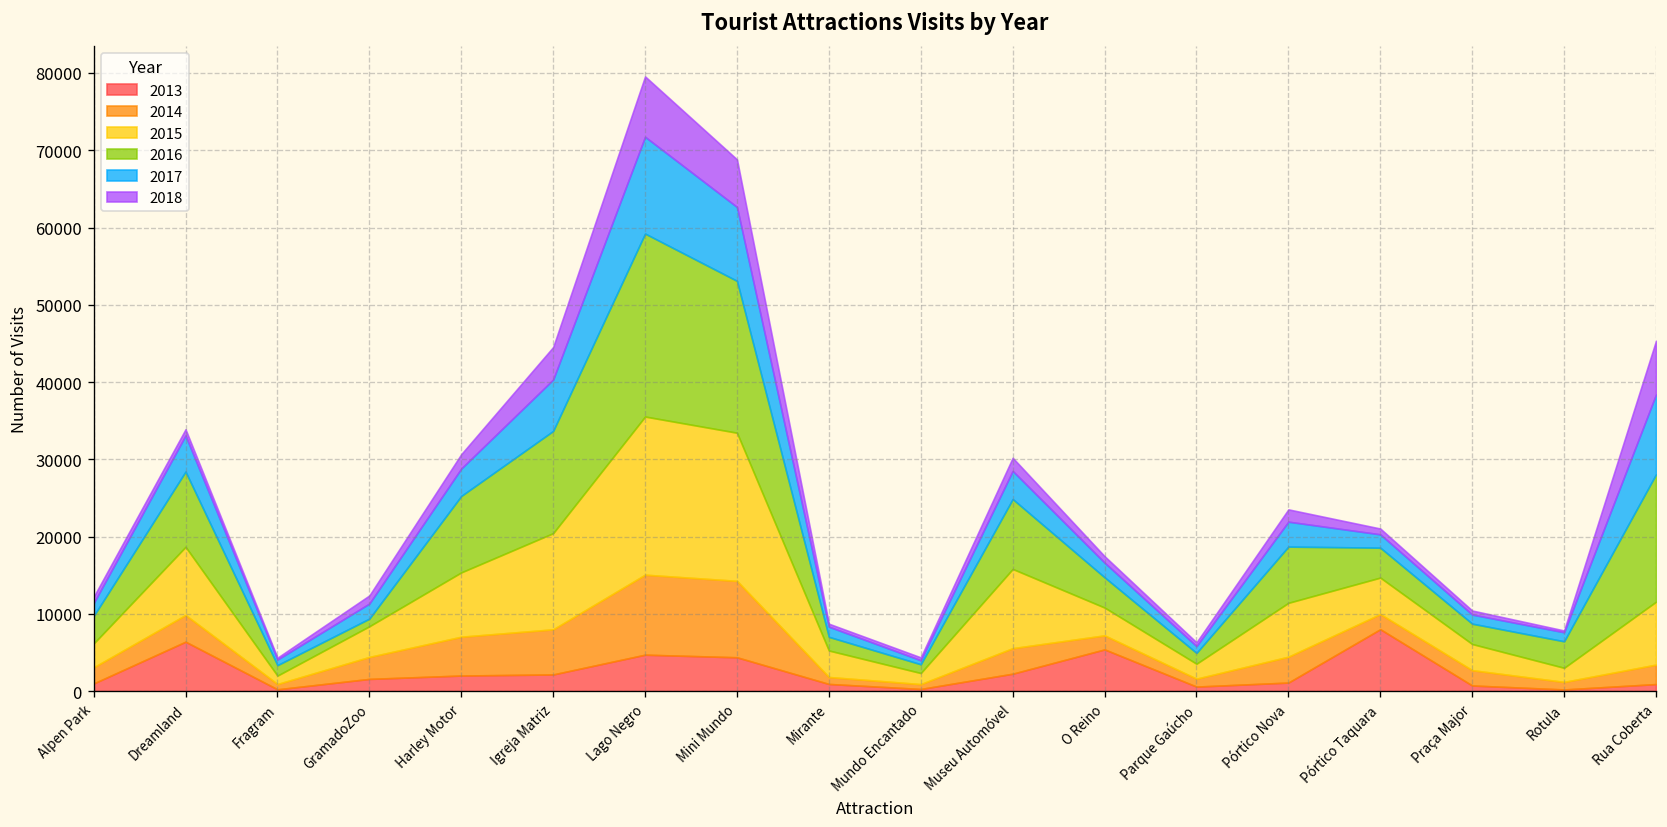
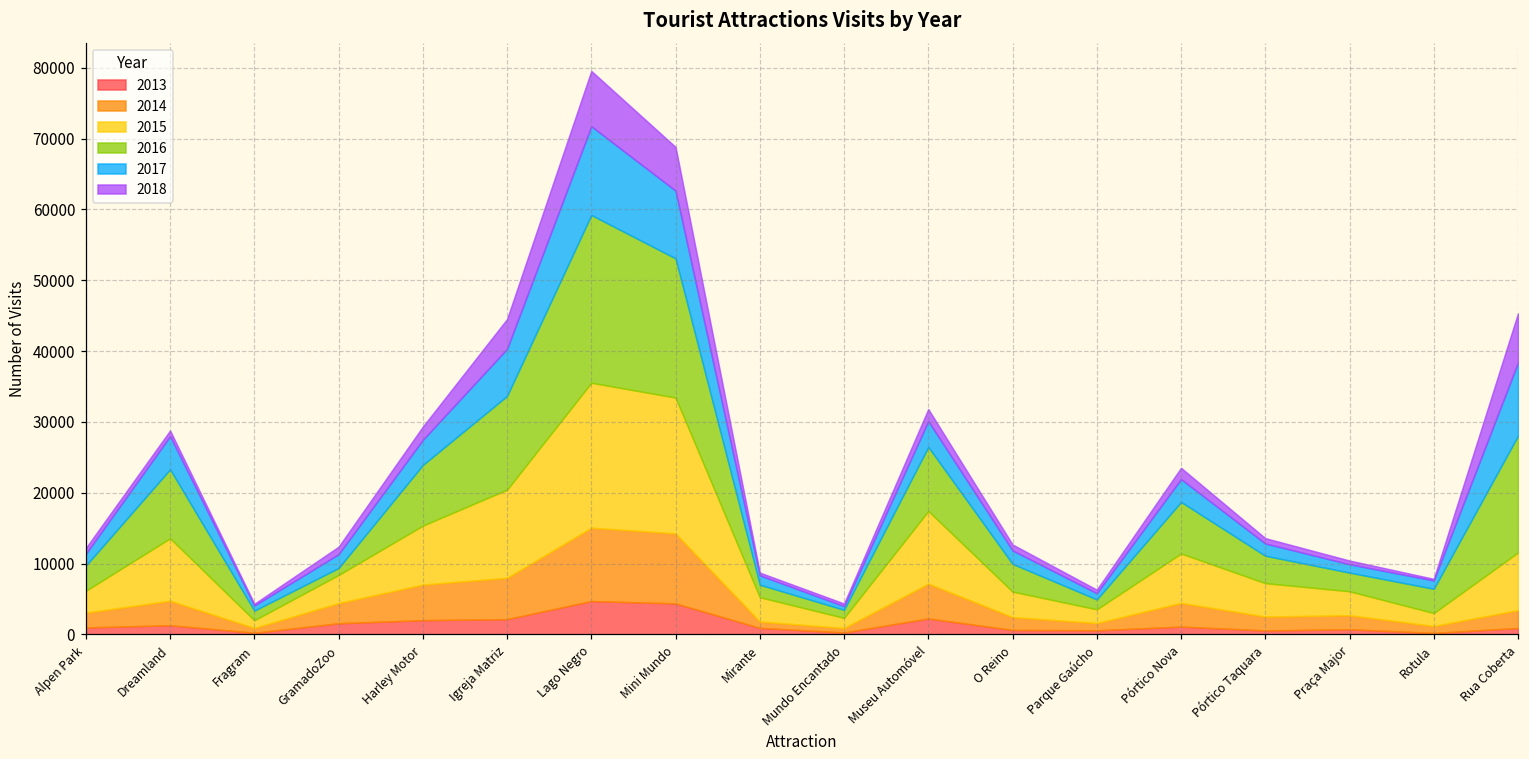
2013, Dreamland: 6000 -> 1000
2016, Harley Motor: 10000 -> 9000
2014, Museu Automóvel: 3000 -> 5000
2013, O Reino: 5000 -> 1000
2013, Pórtico Taquara: 8000 -> 1000
